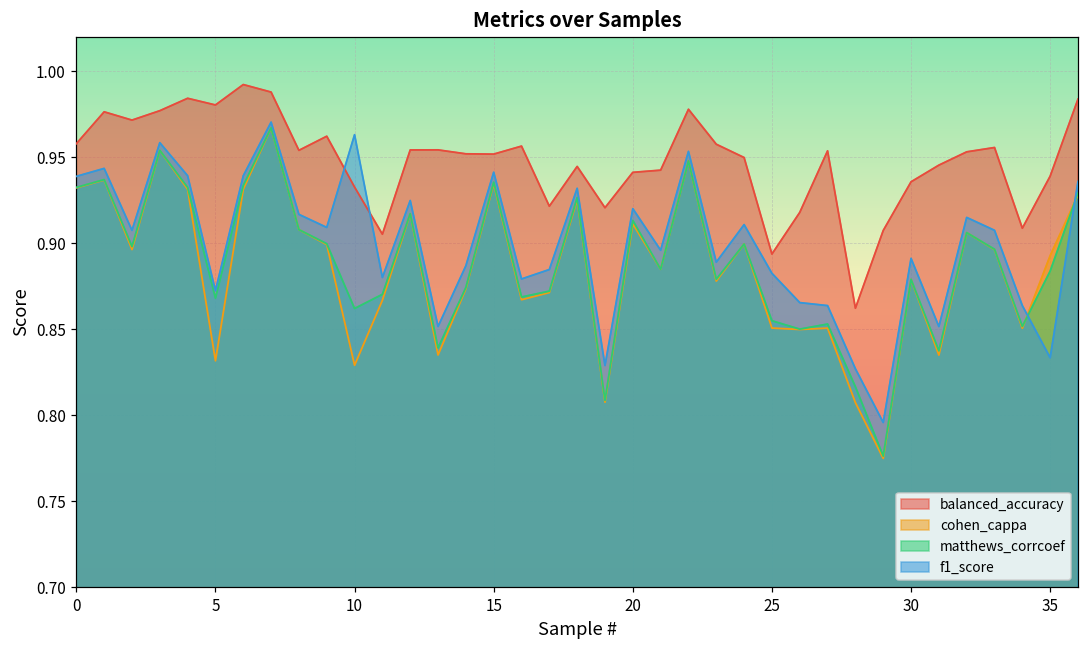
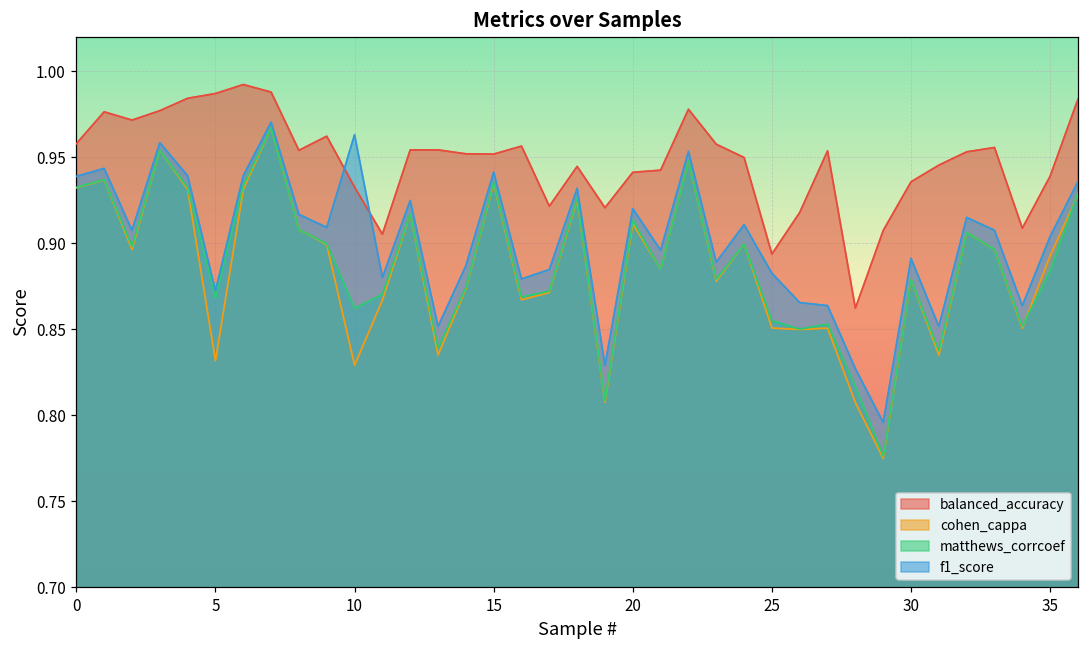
balanced_accuracy, 5: 0.980 -> 0.987
f1_score, 35: 0.833 -> 0.904
